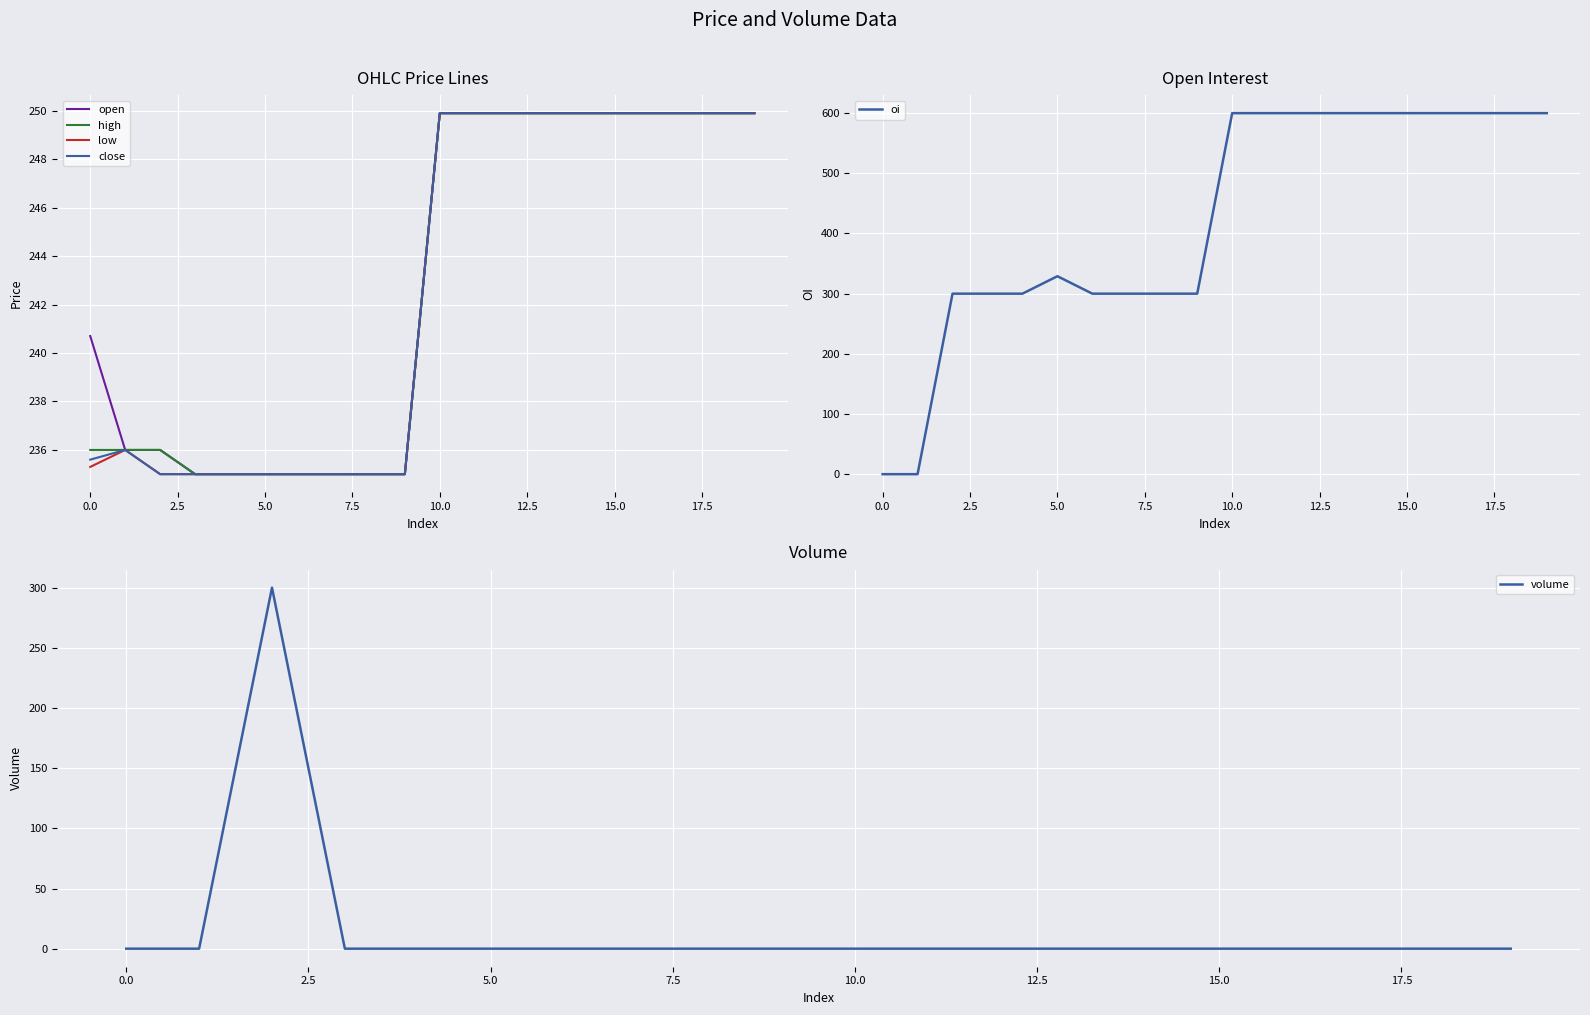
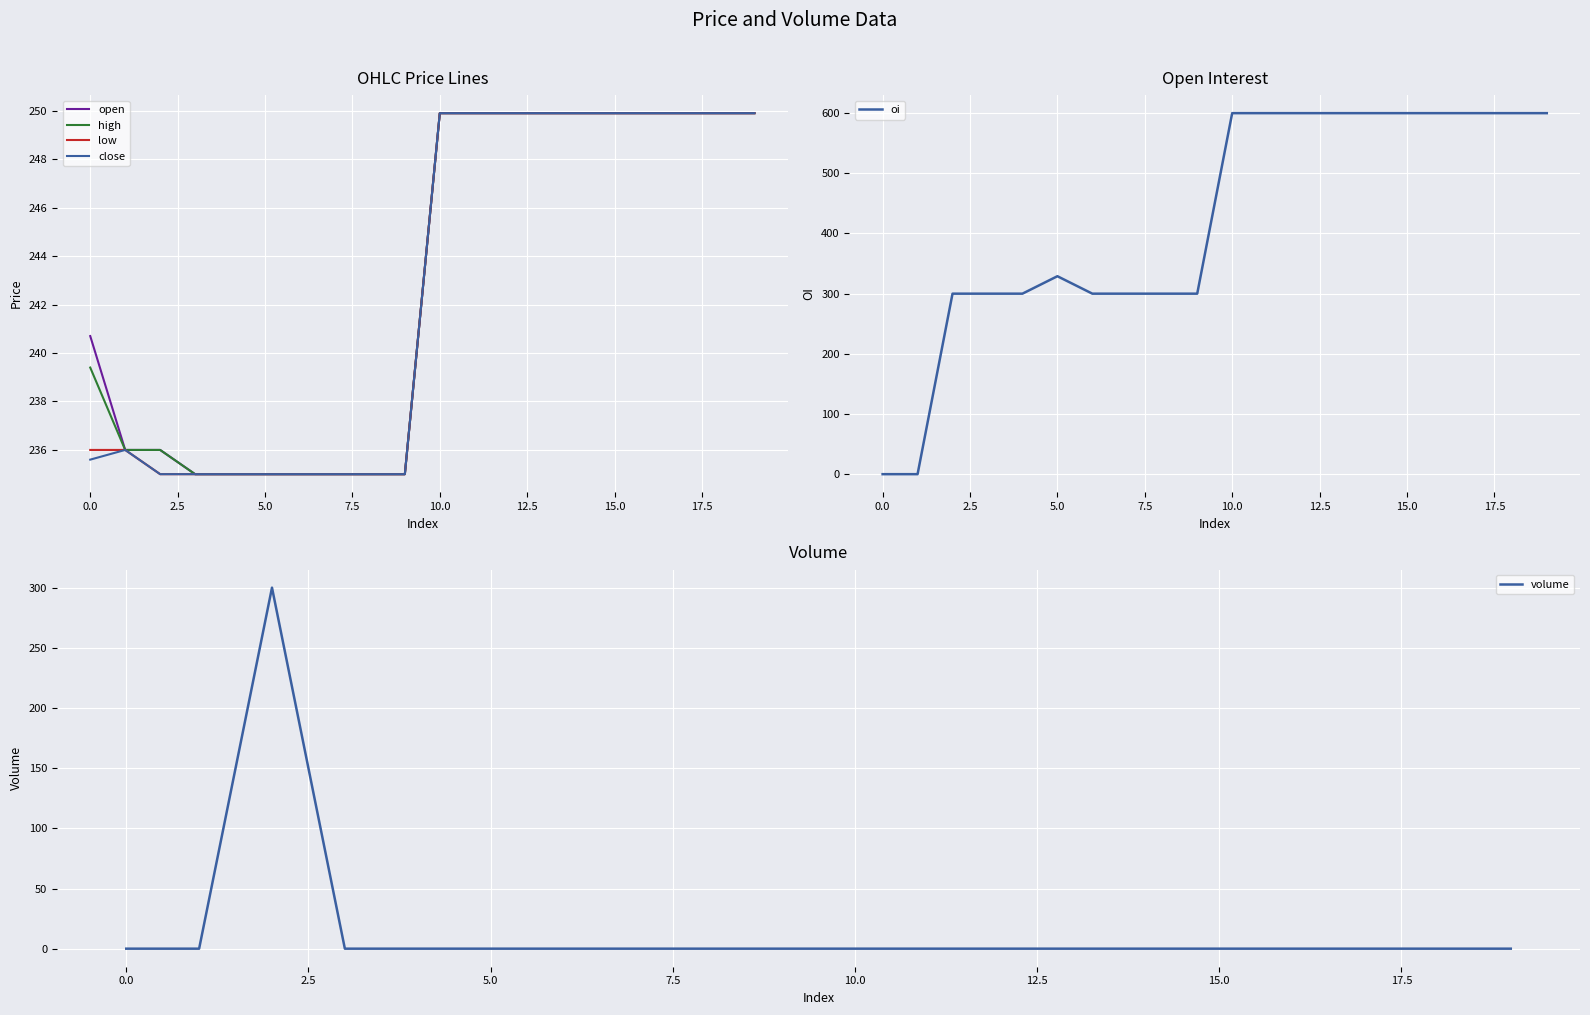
OHLC Price Lines, high, 0.0: 236.0 -> 239.4
OHLC Price Lines, low, 0.0: 235.3 -> 236.0
